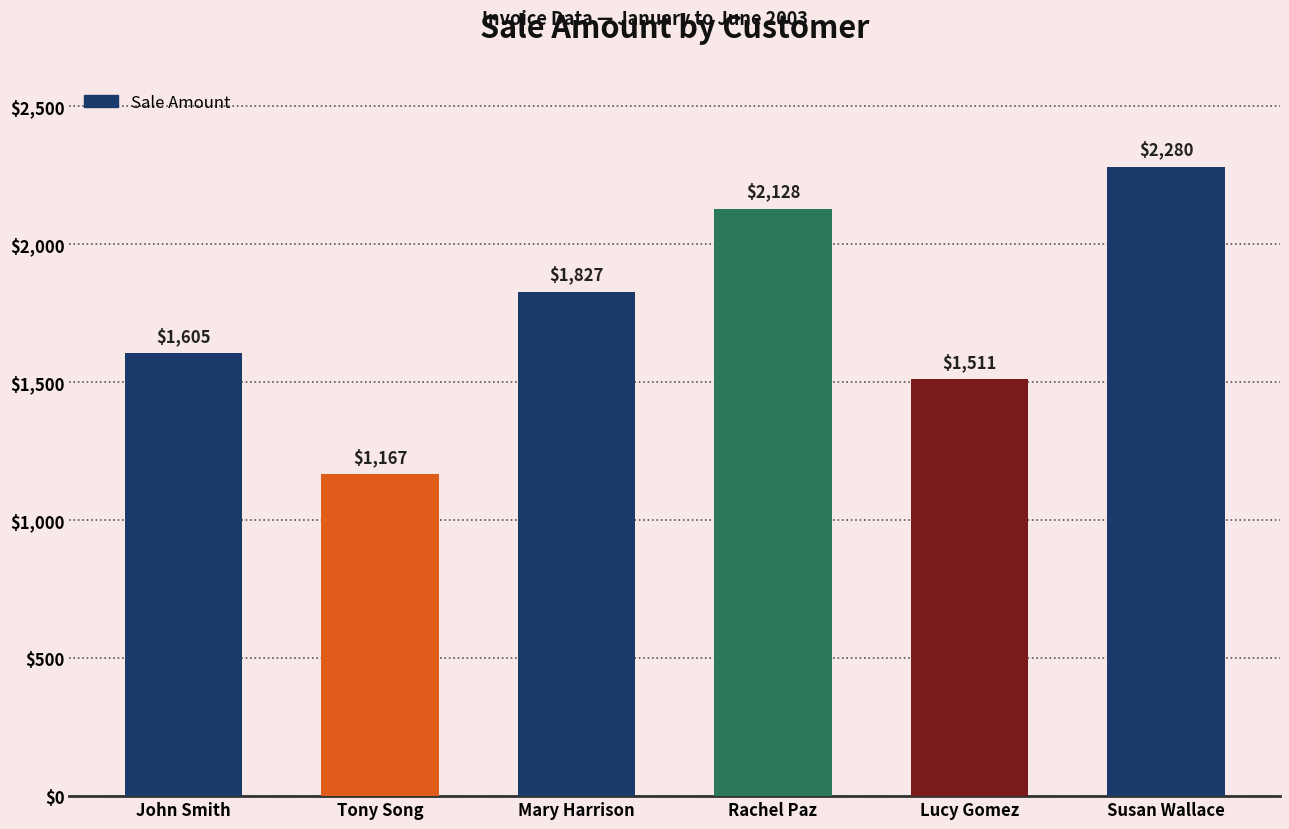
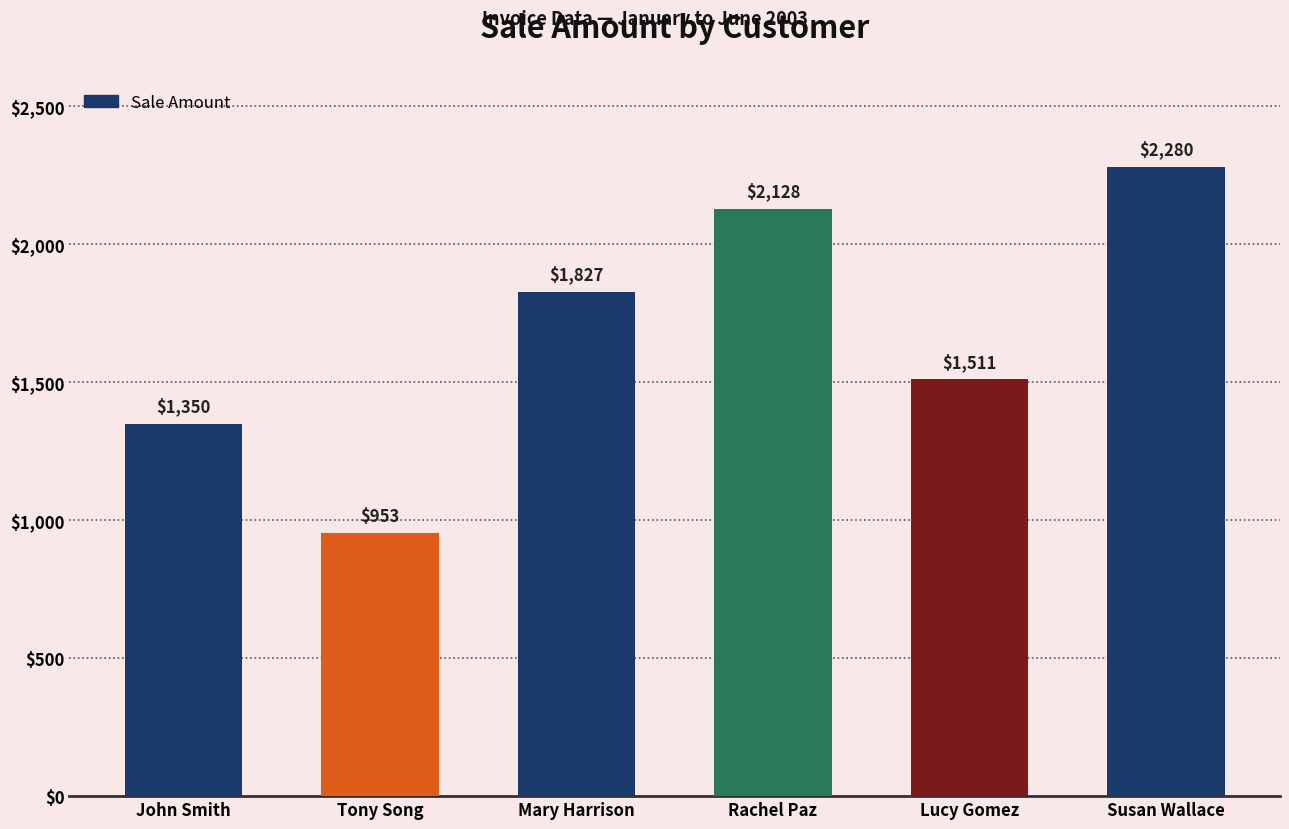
John Smith: $1,605 -> $1,350
Tony Song: $1,167 -> $953
